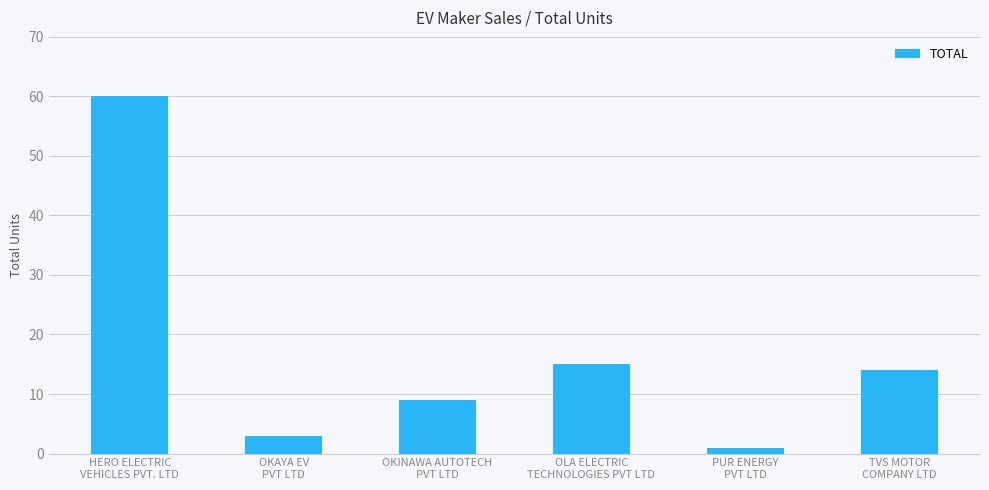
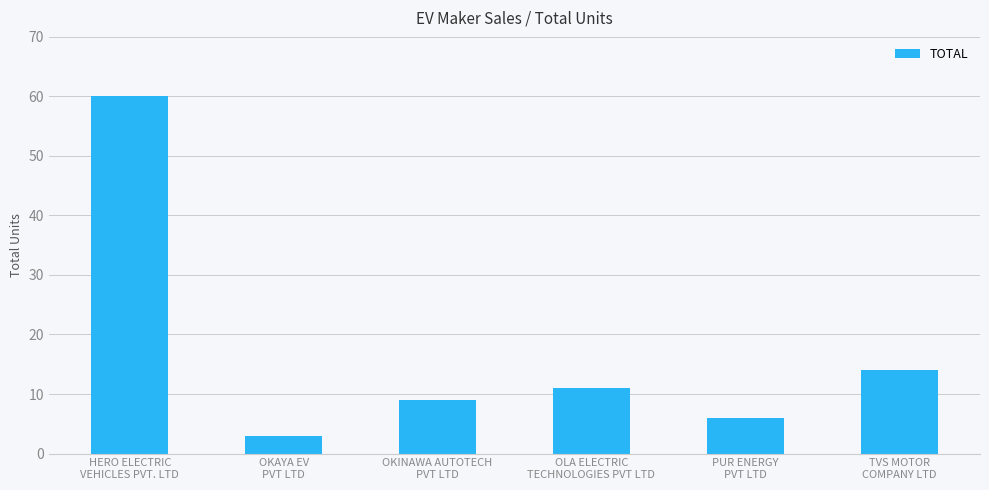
OLA ELECTRIC TECHNOLOGIES PVT LTD: 15 -> 11
PUR ENERGY PVT LTD: 1 -> 6
